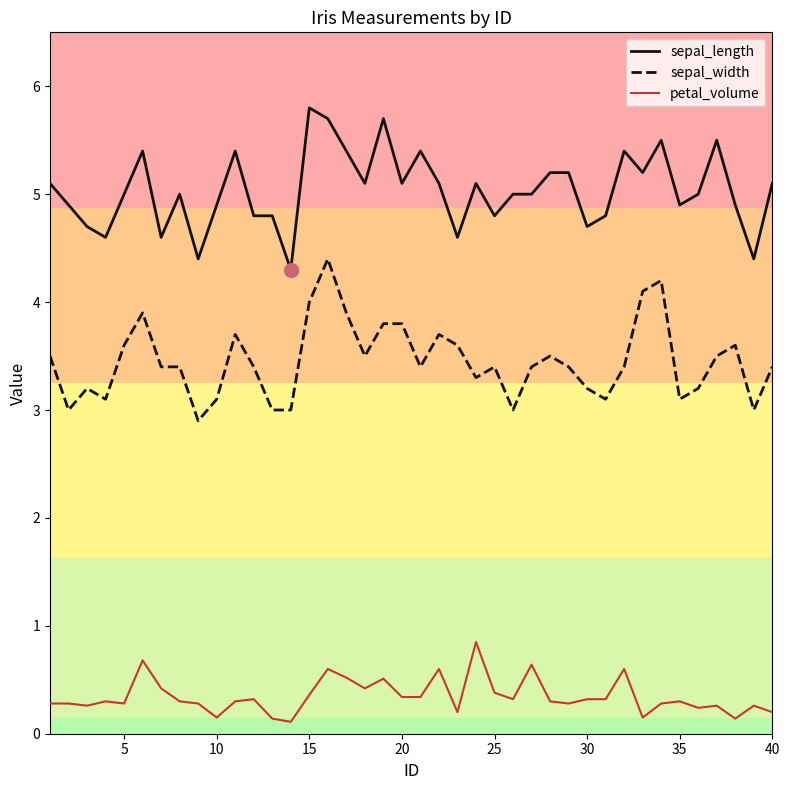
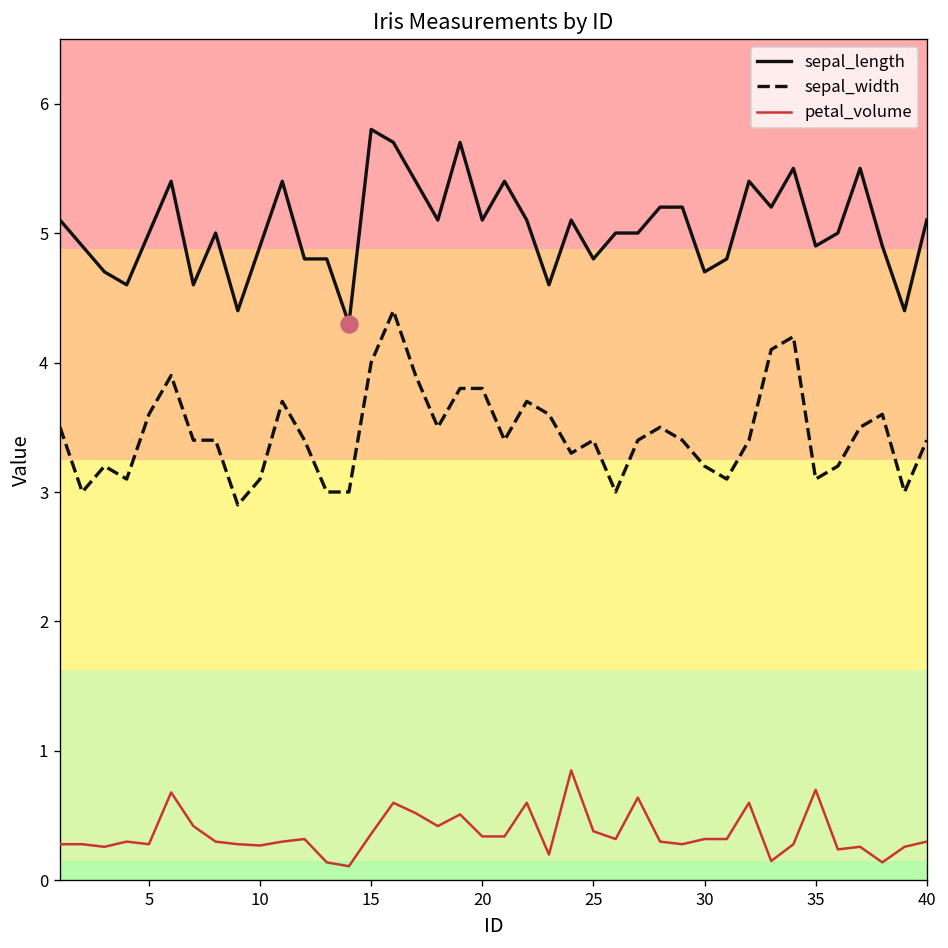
petal_volume, 10: 0.15 -> 0.27
petal_volume, 35: 0.3 -> 0.7
petal_volume, 40: 0.2 -> 0.3
